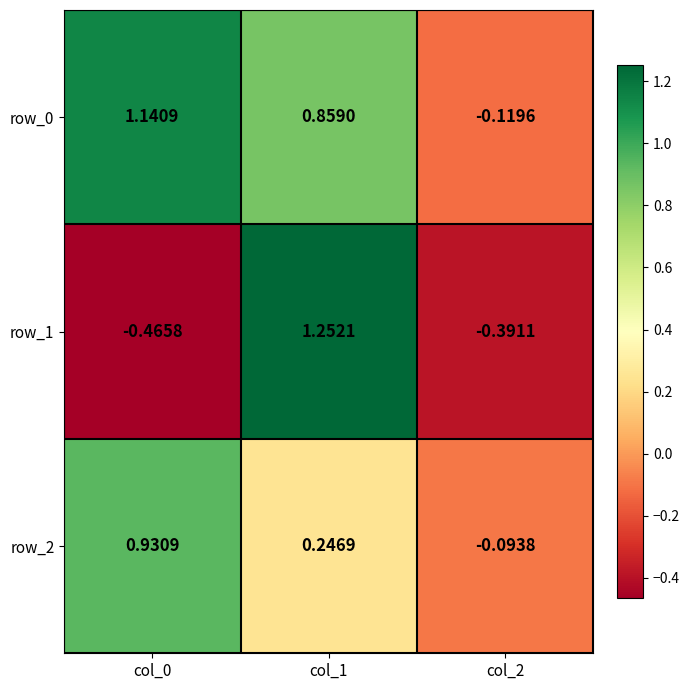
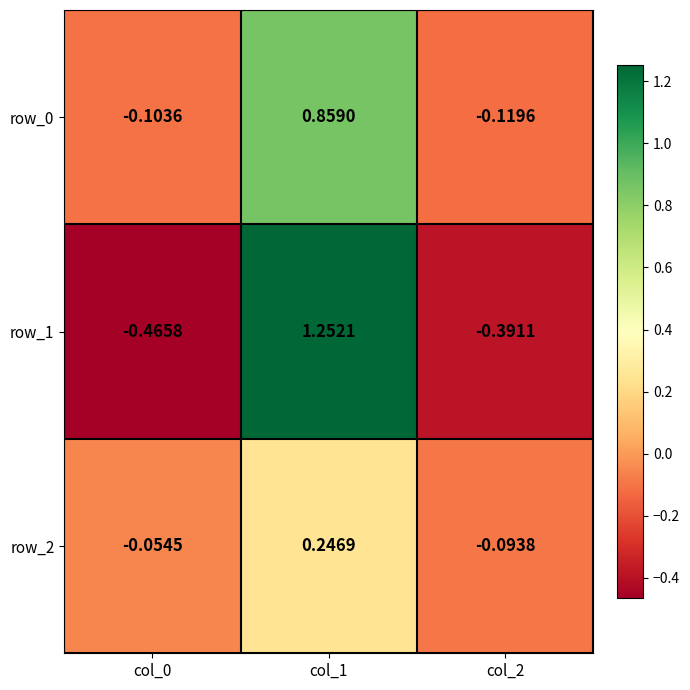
row_0, col_0: 1.1409 -> -0.1036
row_2, col_0: 0.9309 -> -0.0545
